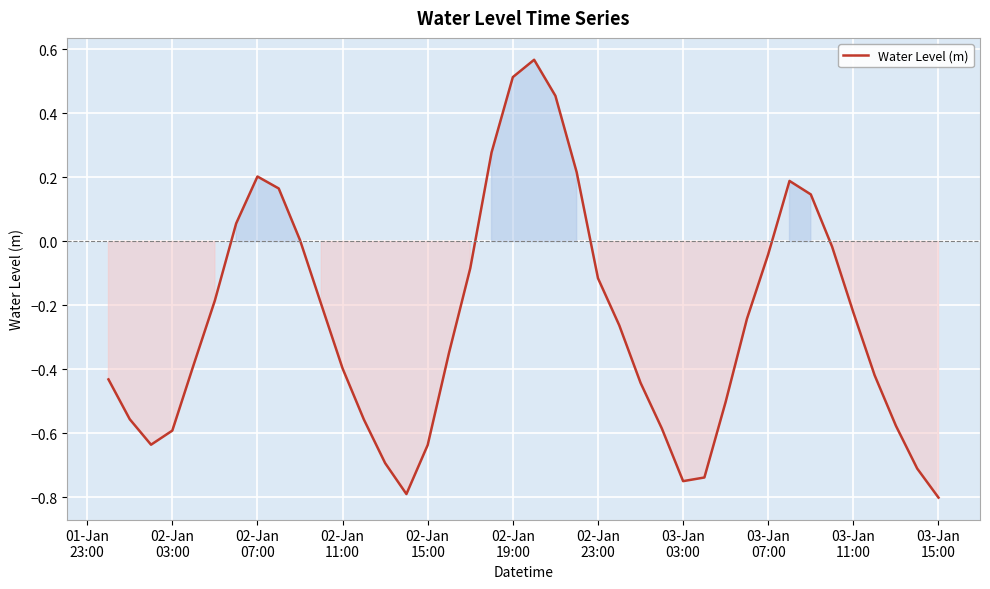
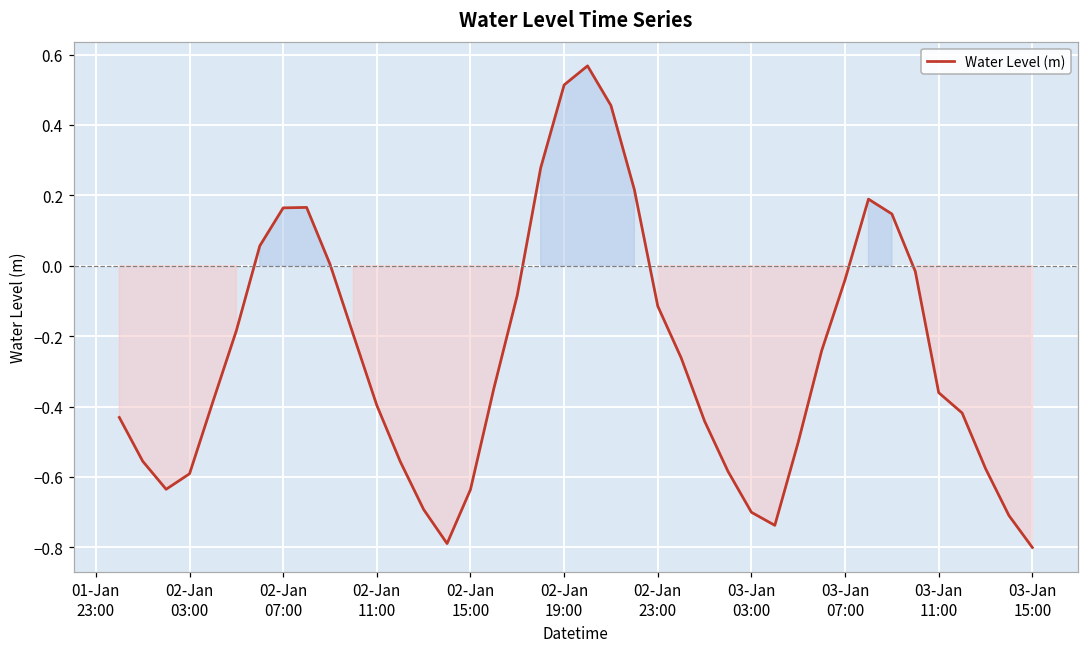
02-Jan 07:00: 0.20 -> 0.16
03-Jan 03:00: -0.75 -> -0.70
03-Jan 11:00: -0.22 -> -0.36
